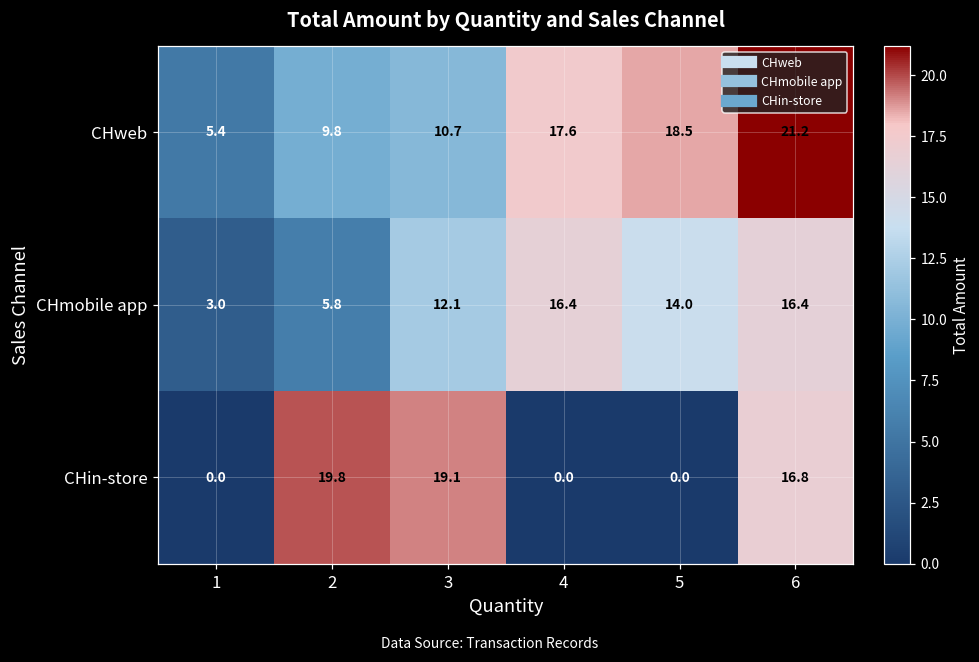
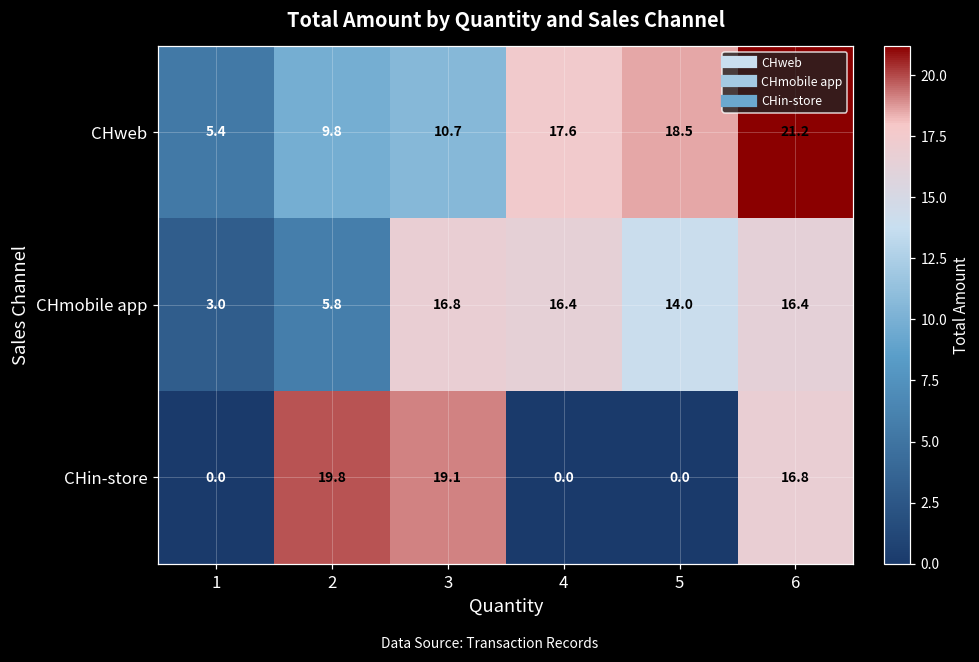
CHmobile app, 3: 12.1 -> 16.8
